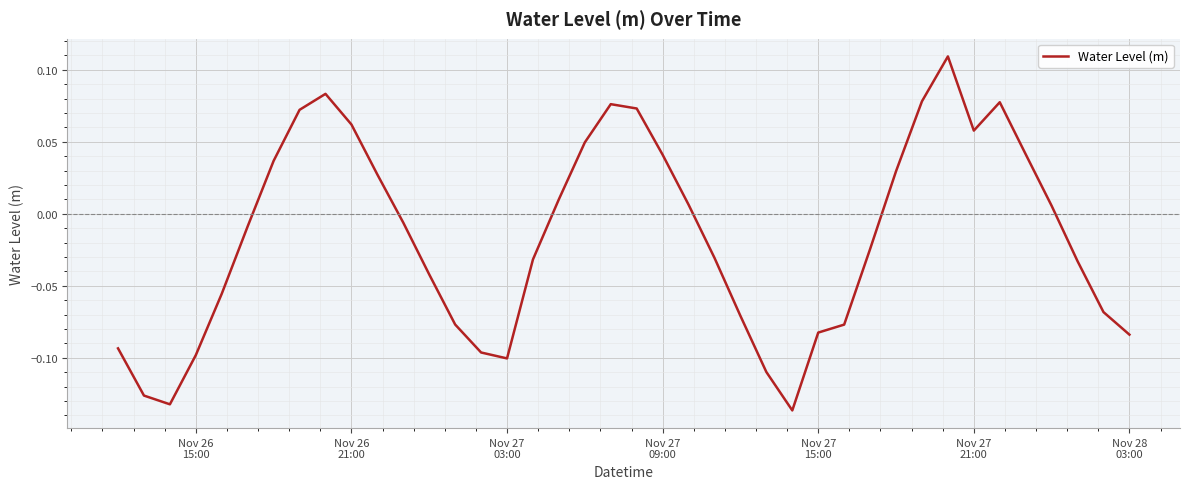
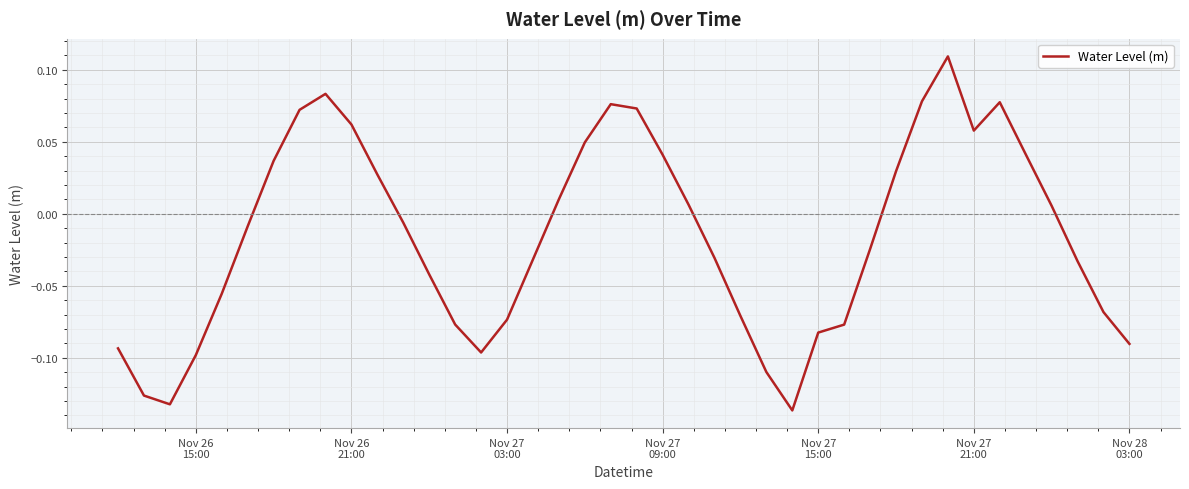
Nov 27 03:00: -0.100 -> -0.074
Nov 28 03:00: -0.084 -> -0.090
